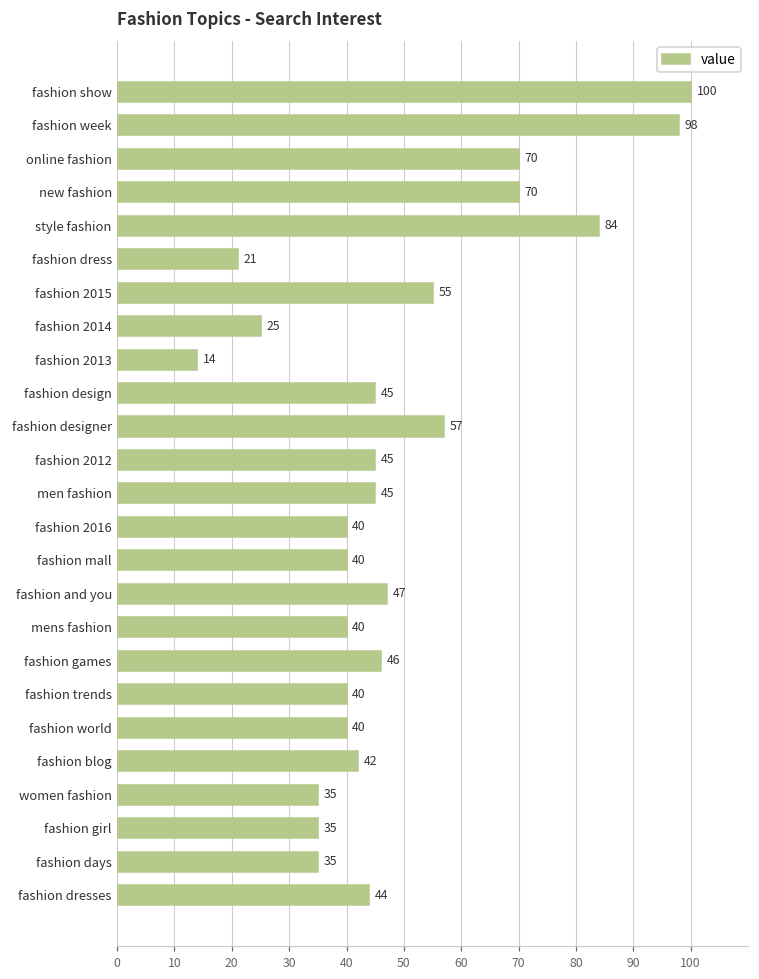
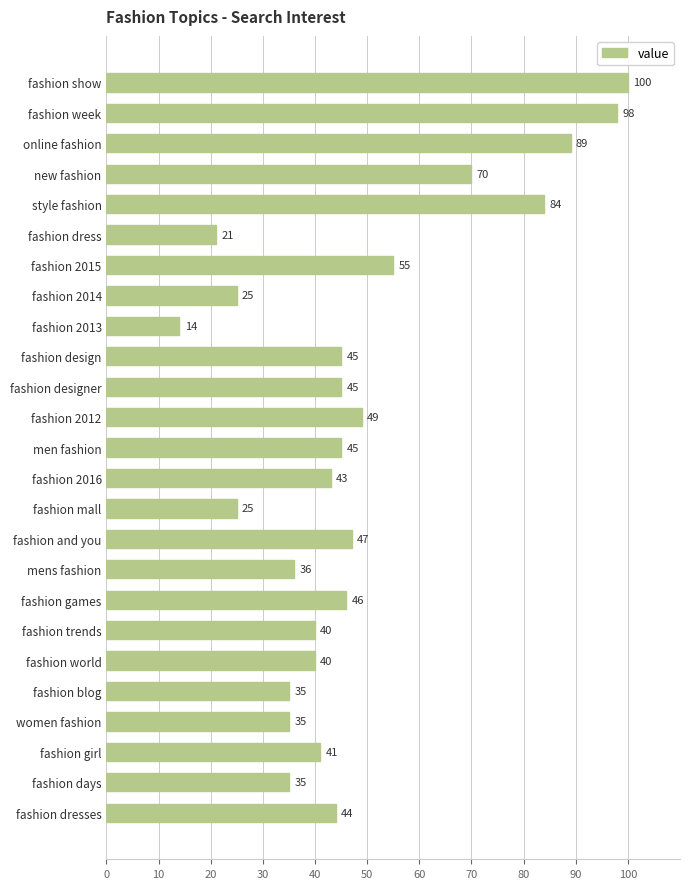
online fashion: 70 -> 89
fashion designer: 57 -> 45
fashion 2012: 45 -> 49
fashion 2016: 40 -> 43
fashion mall: 40 -> 25
mens fashion: 40 -> 36
fashion blog: 42 -> 35
fashion girl: 35 -> 41
